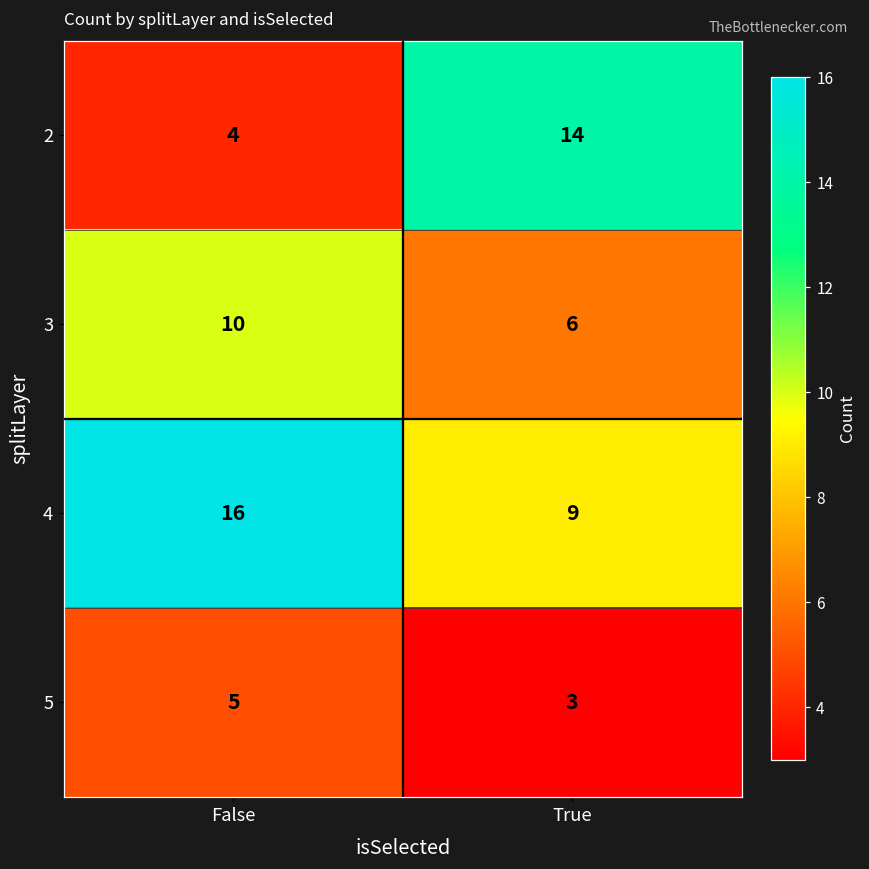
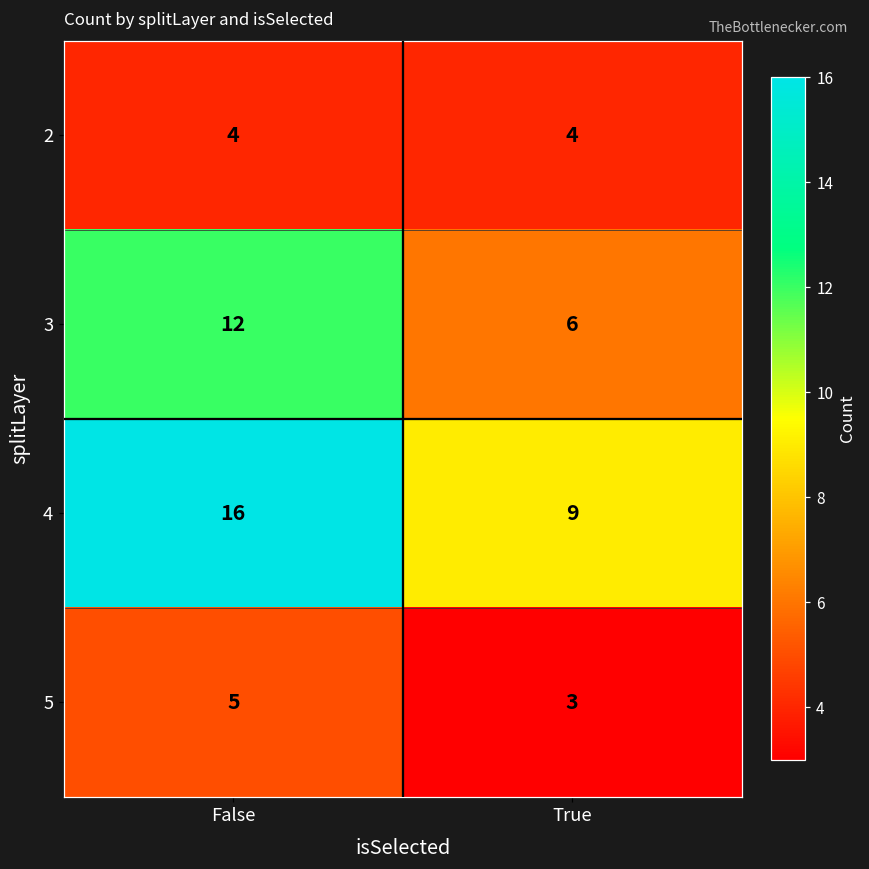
2, True: 14 -> 4
3, False: 10 -> 12
